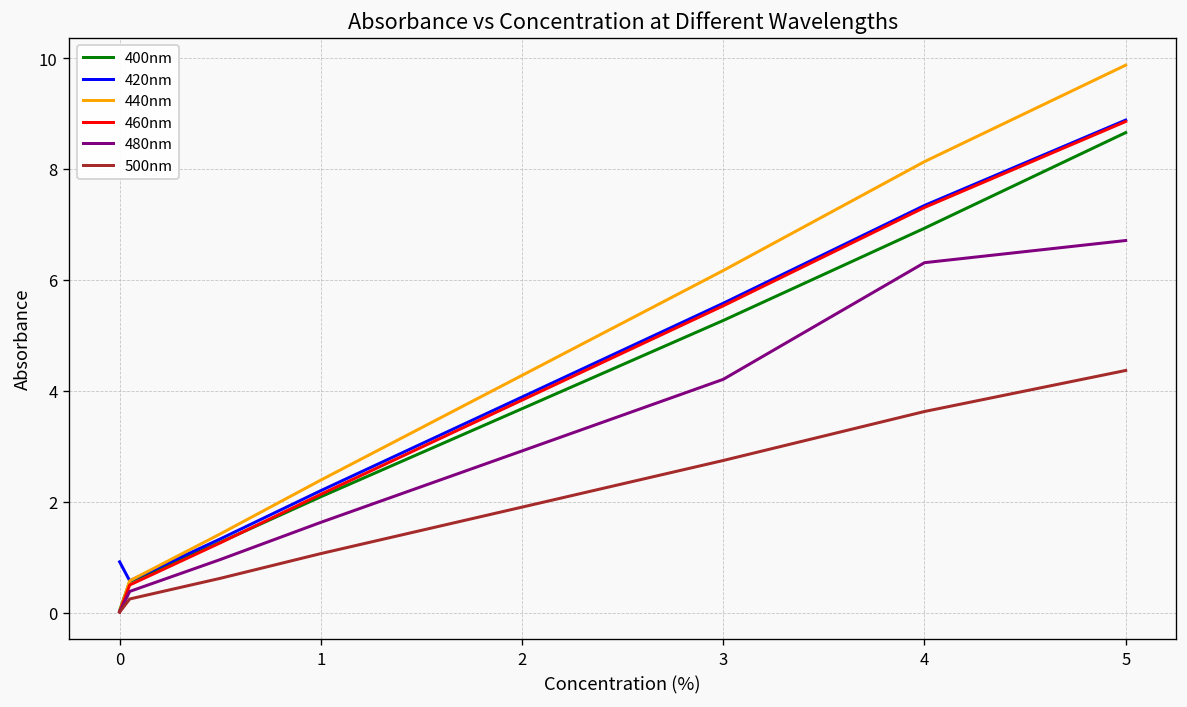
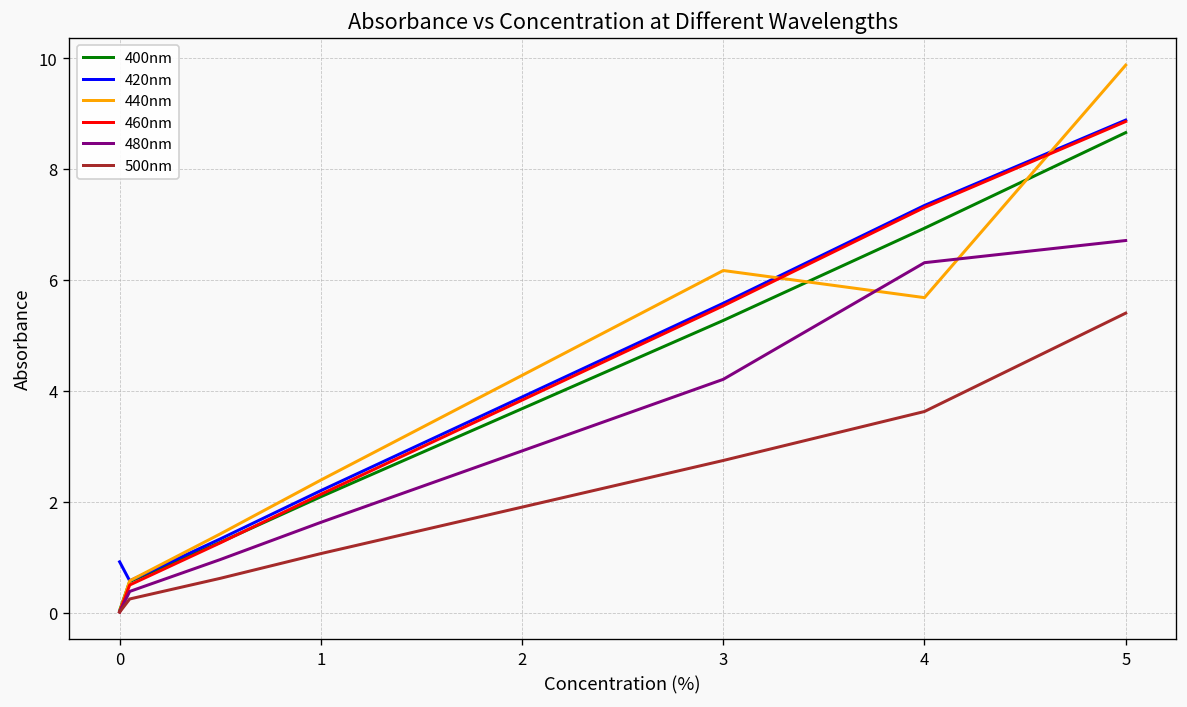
440nm, 4: 8.1 -> 5.7
500nm, 5: 4.4 -> 5.4
